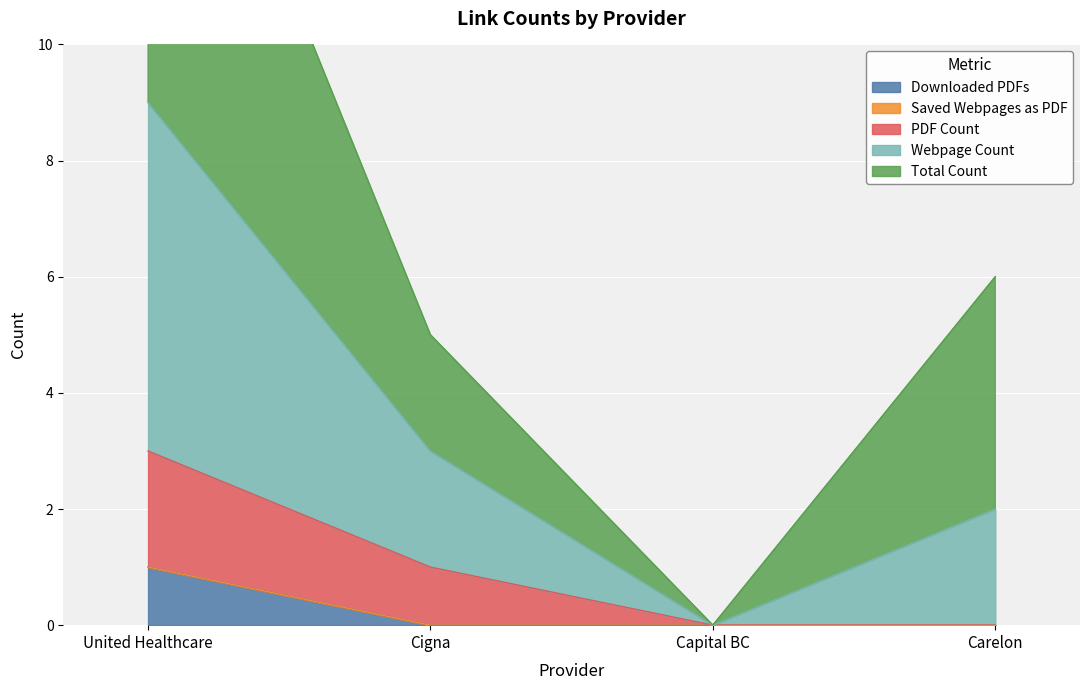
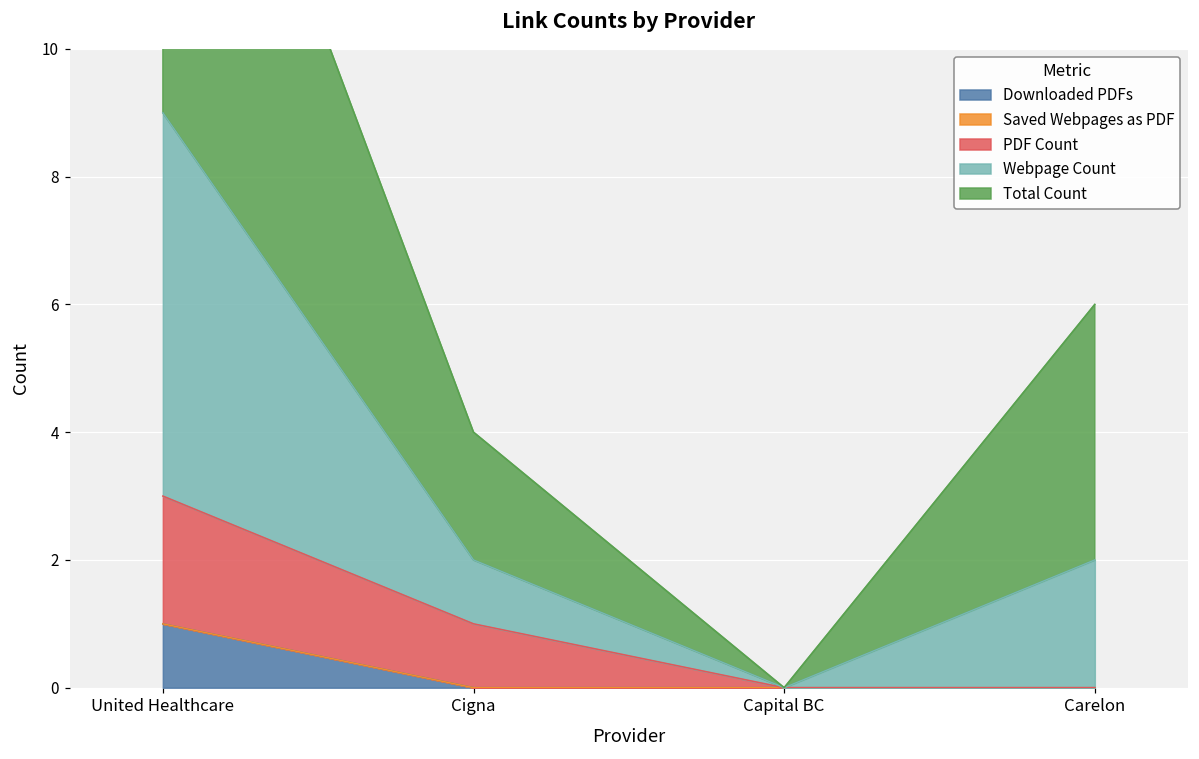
Webpage Count, Cigna: 2 -> 1
